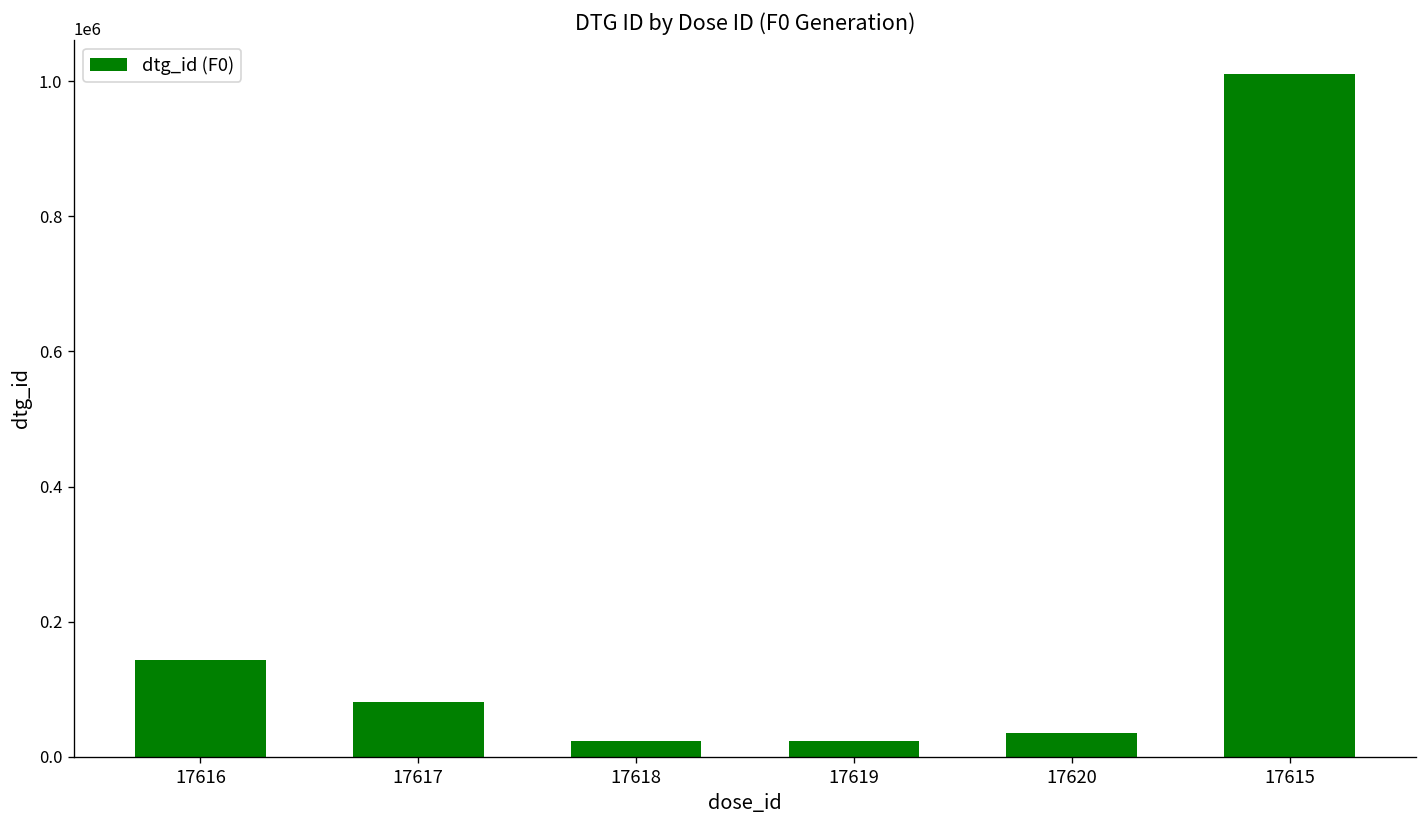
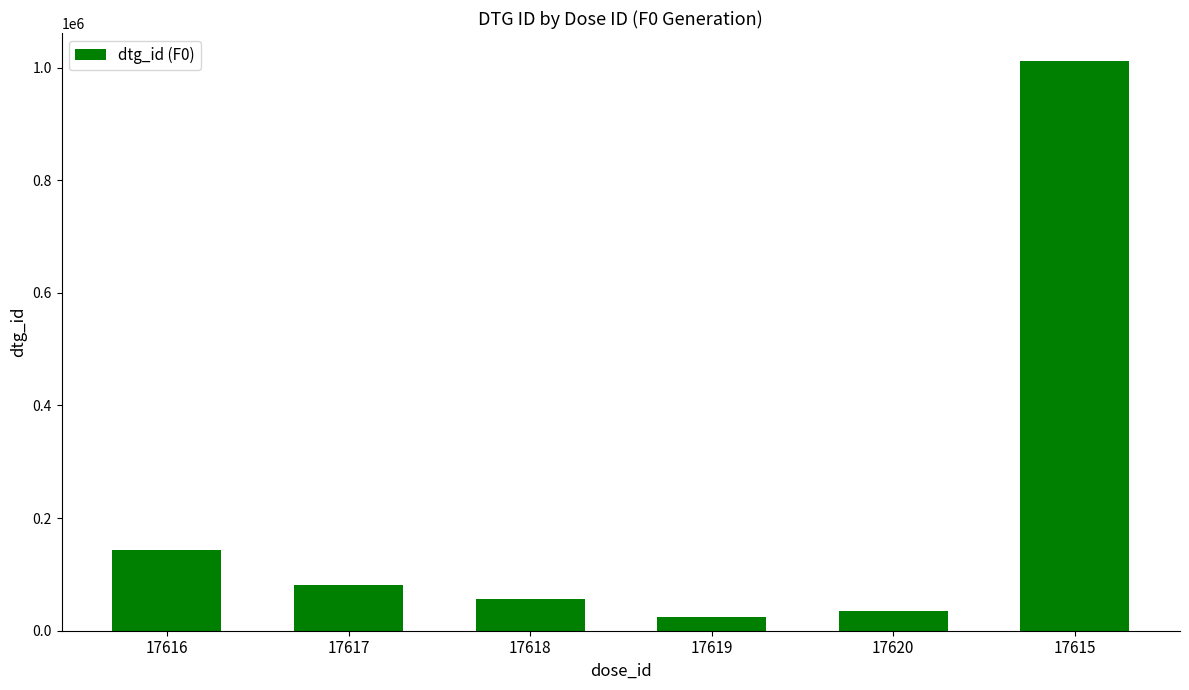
17618: 20000 -> 60000
